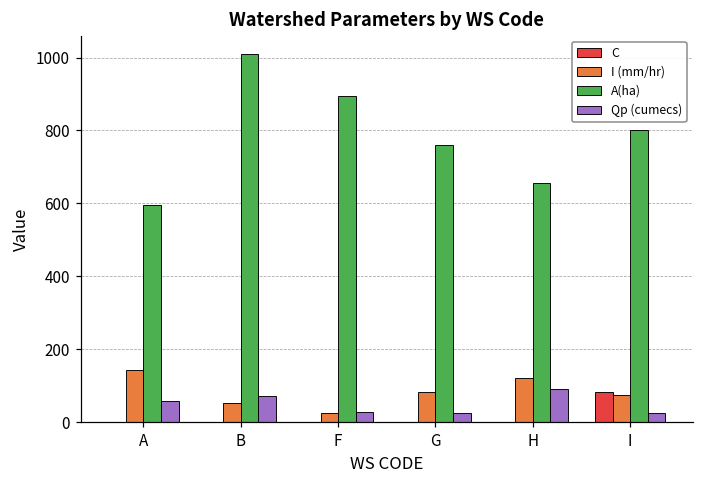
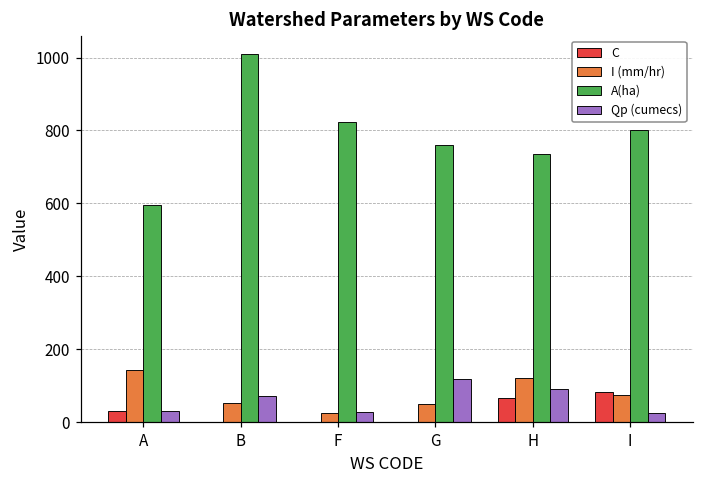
C, A: 0 -> 30
Qp (cumecs), A: 60 -> 30
A(ha), F: 890 -> 820
I (mm/hr), G: 80 -> 50
Qp (cumecs), G: 20 -> 120
C, H: 0 -> 70
A(ha), H: 660 -> 740
